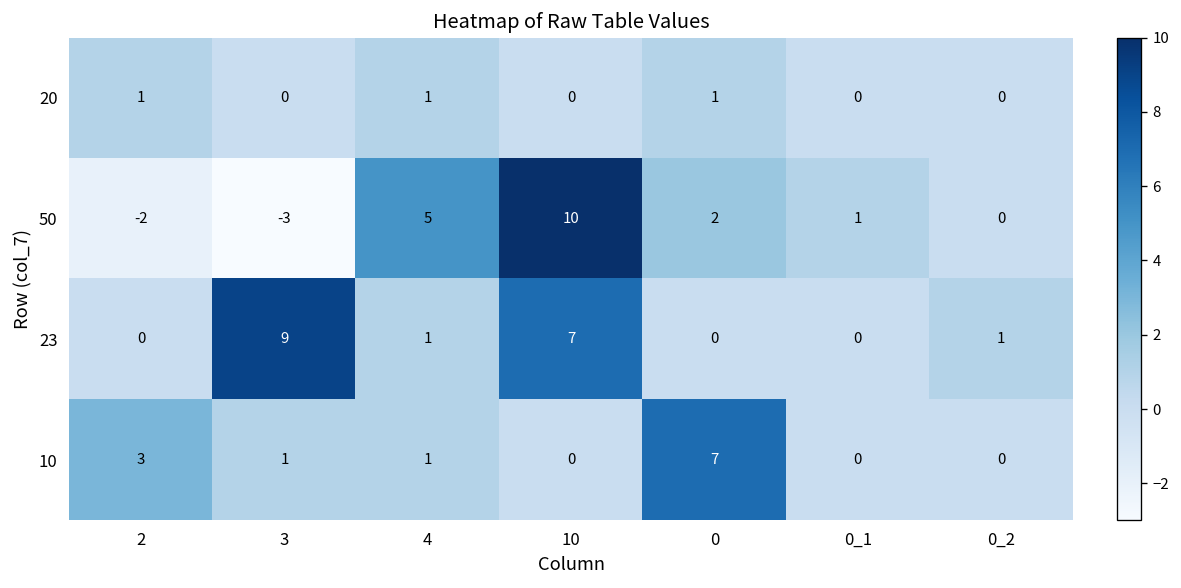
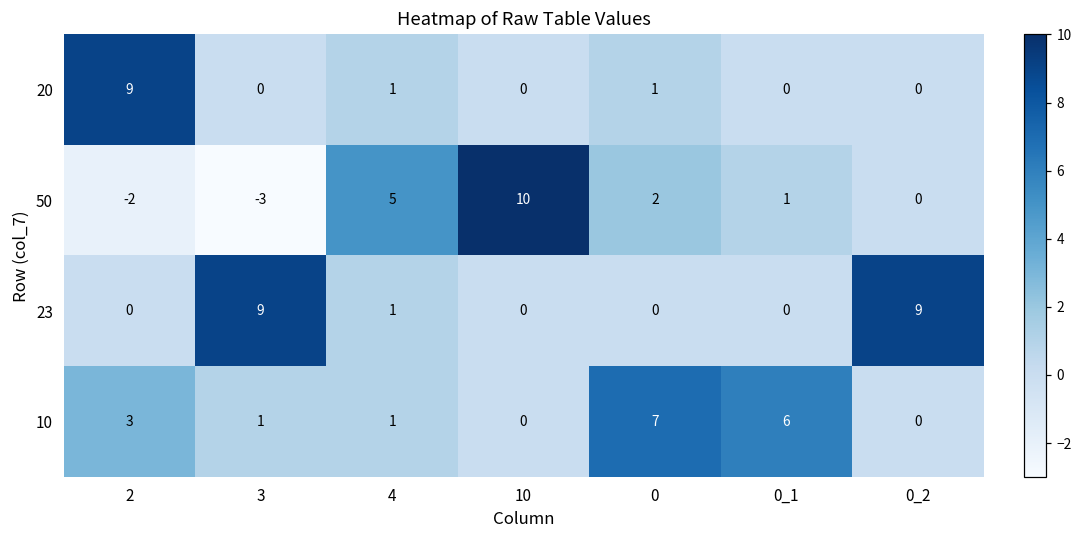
20, 2: 1 -> 9
23, 10: 7 -> 0
23, 0_2: 1 -> 9
10, 0_1: 0 -> 6
